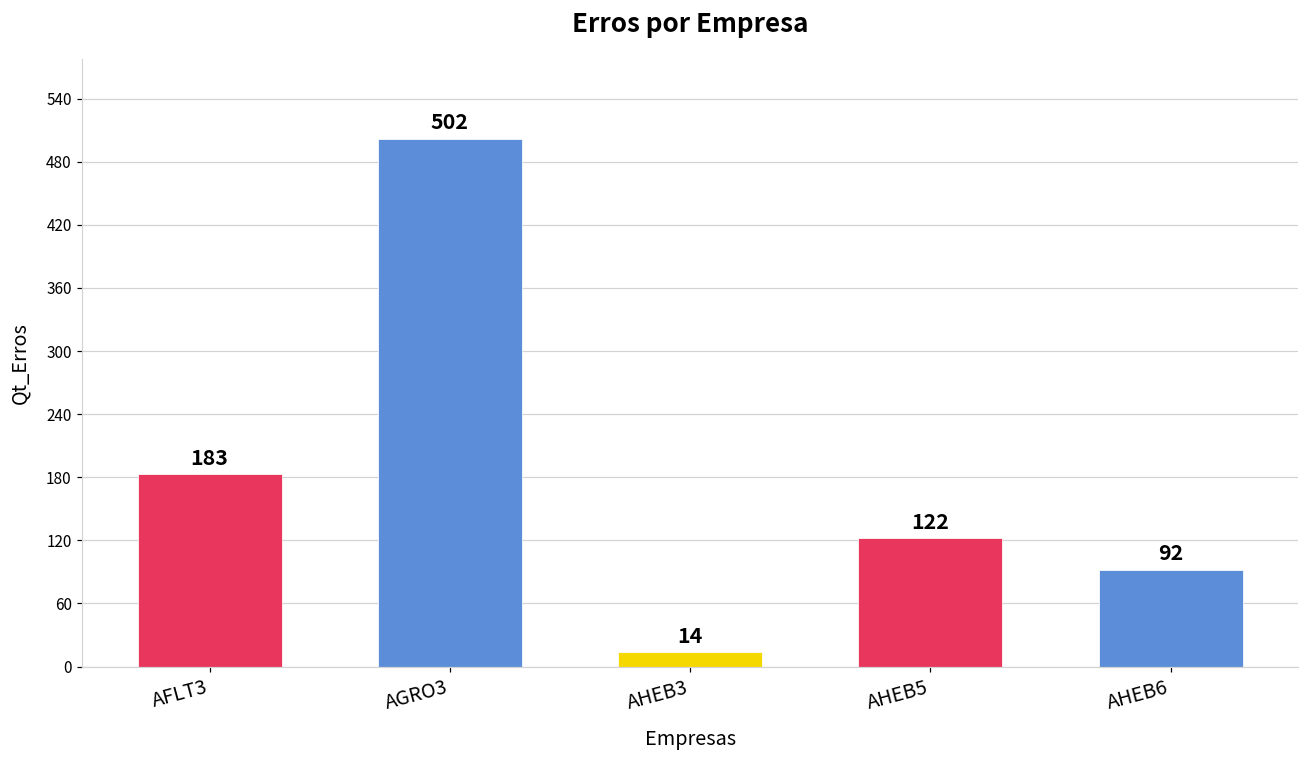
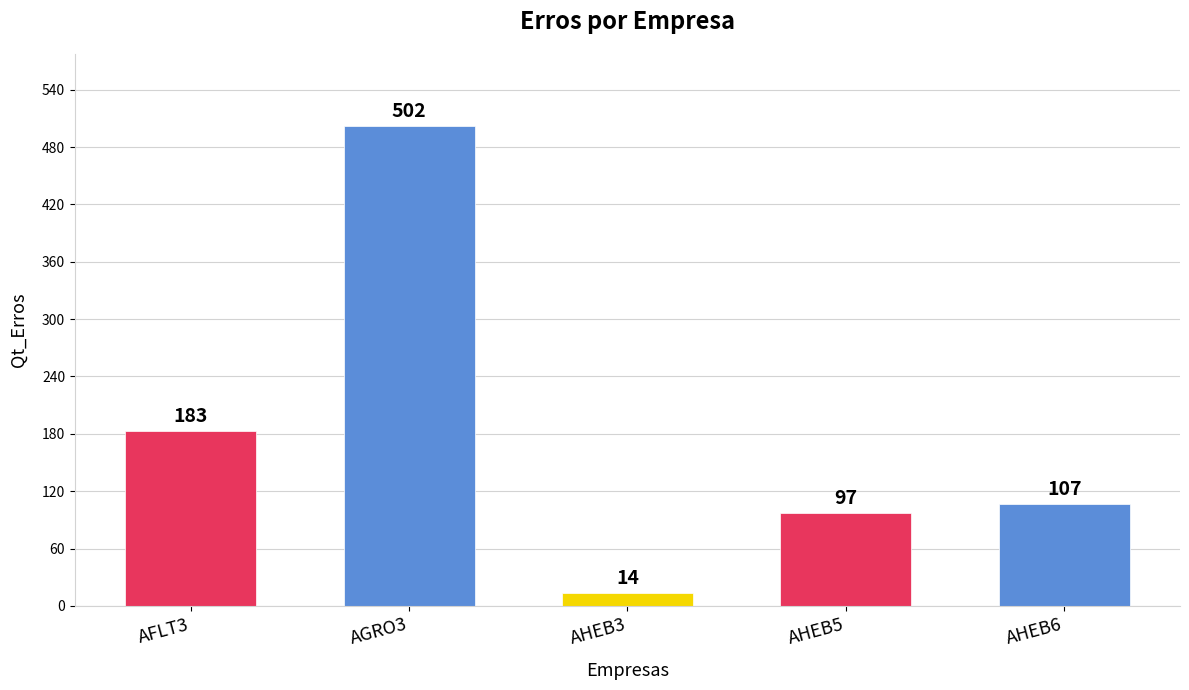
AHEB5: 122 -> 97
AHEB6: 92 -> 107
